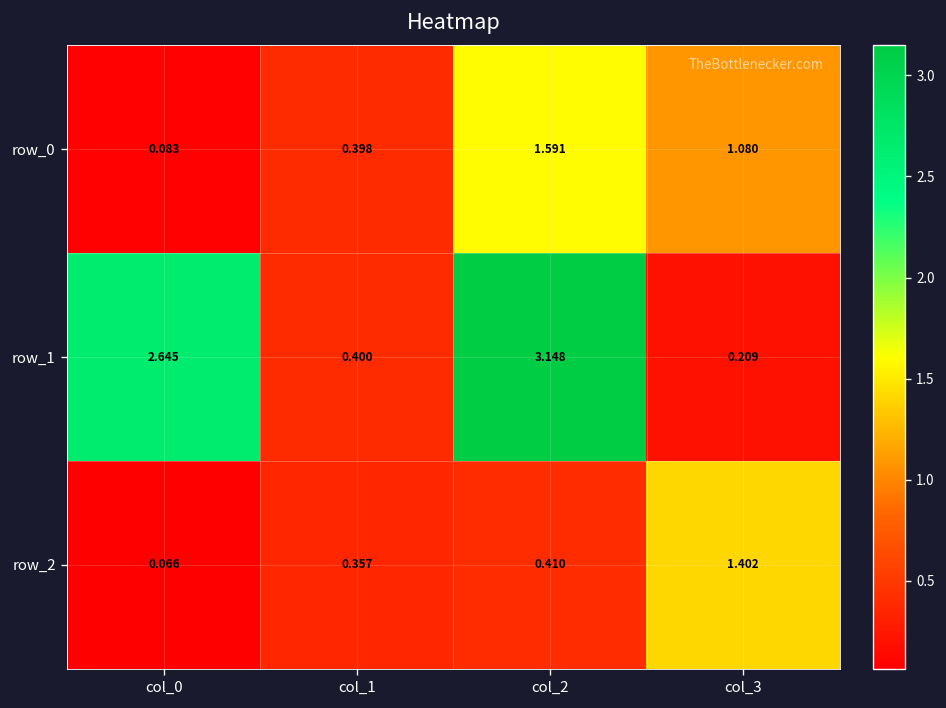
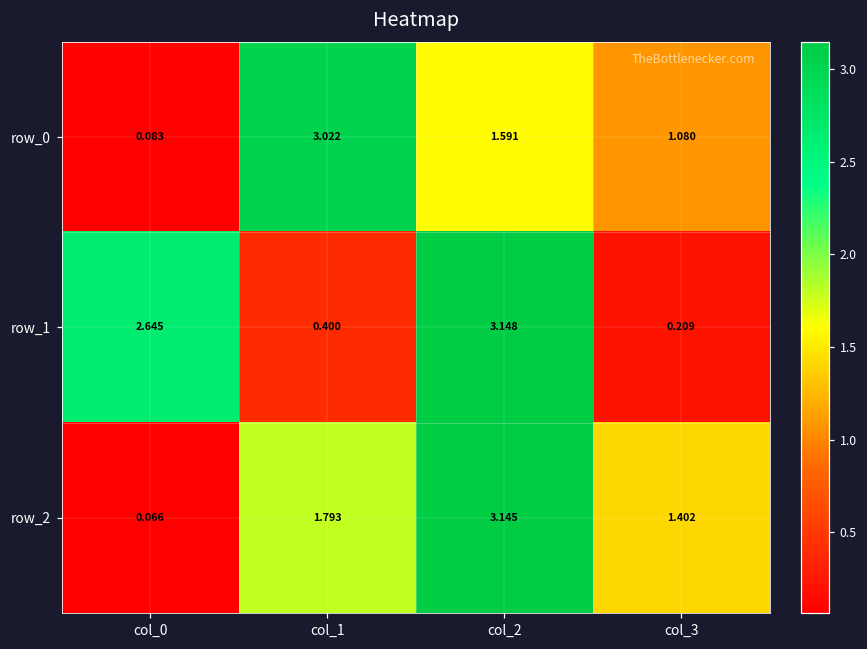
row_0, col_1: 0.398 -> 3.022
row_2, col_1: 0.357 -> 1.793
row_2, col_2: 0.410 -> 3.145
